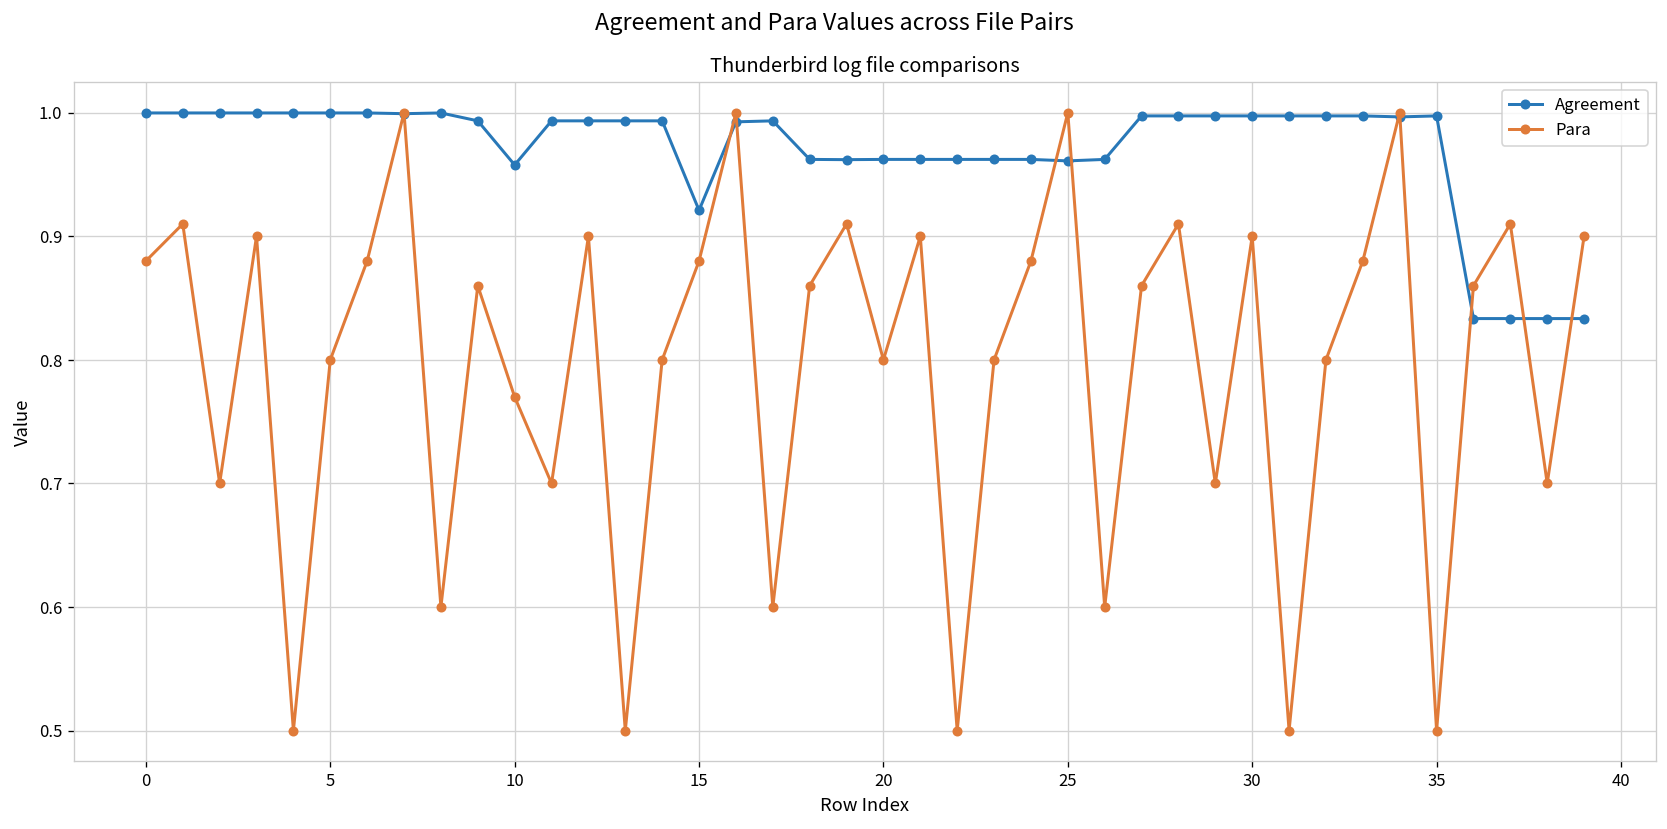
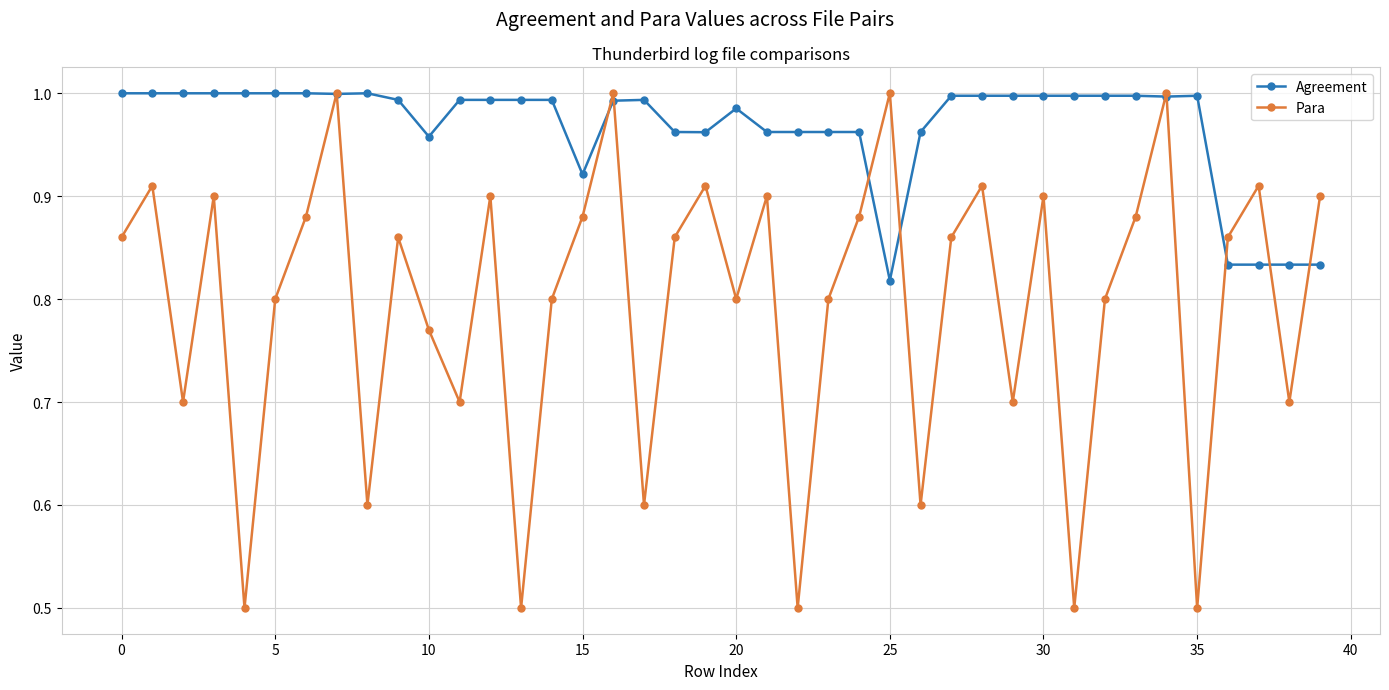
Para, 0: 0.88 -> 0.86
Agreement, 20: 0.962 -> 0.985
Agreement, 25: 0.961 -> 0.818
